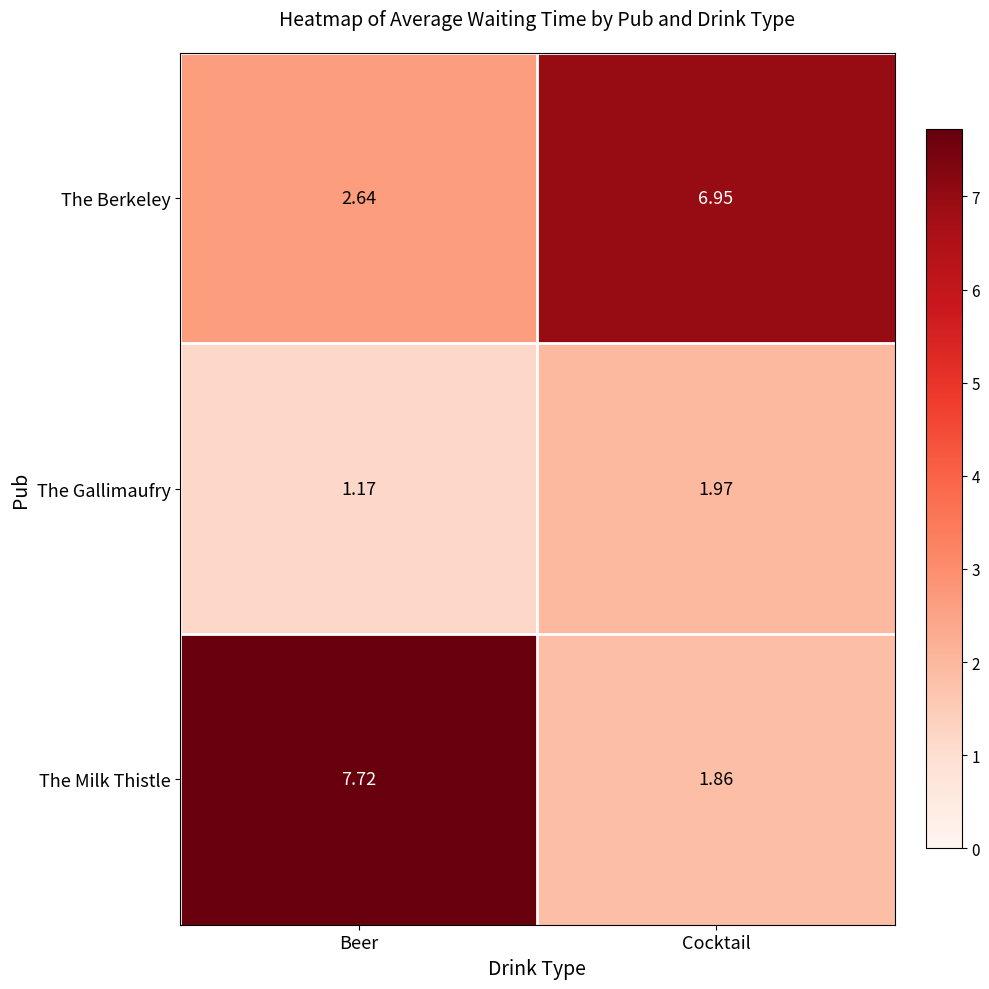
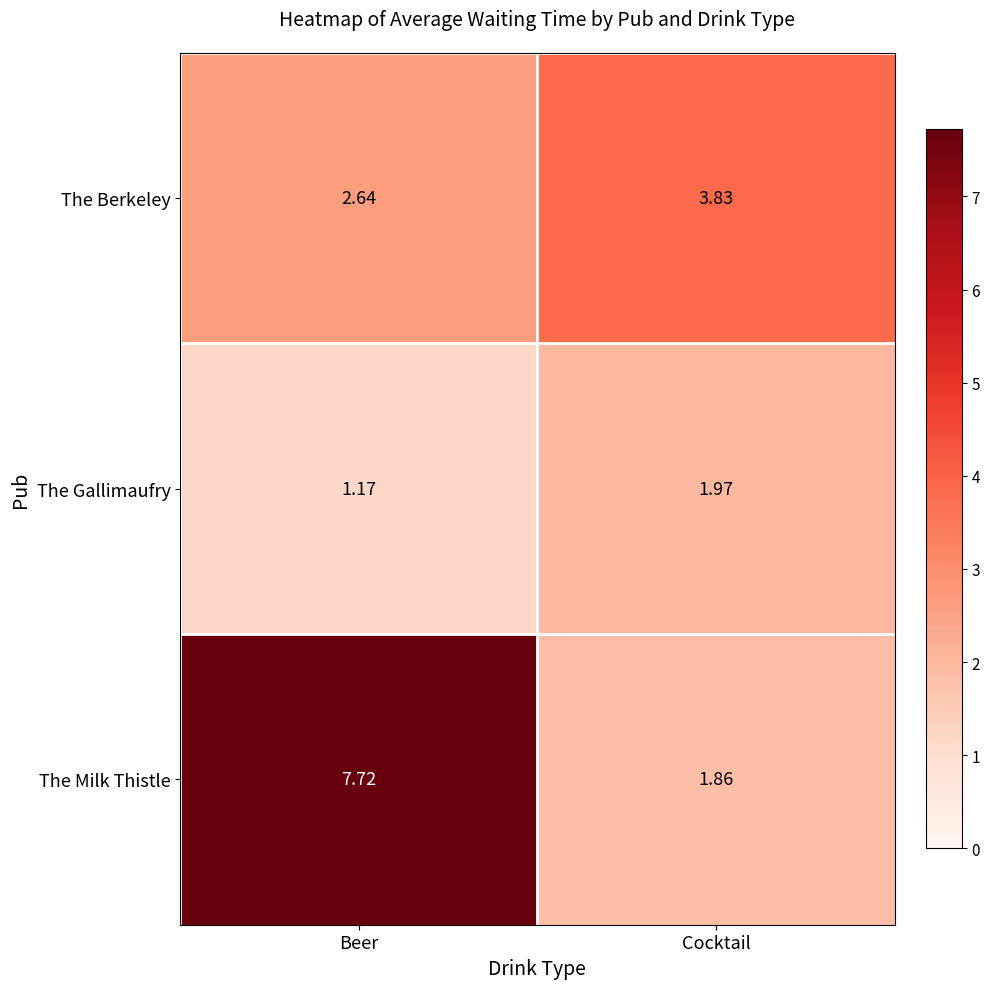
The Berkeley, Cocktail: 6.95 -> 3.83
